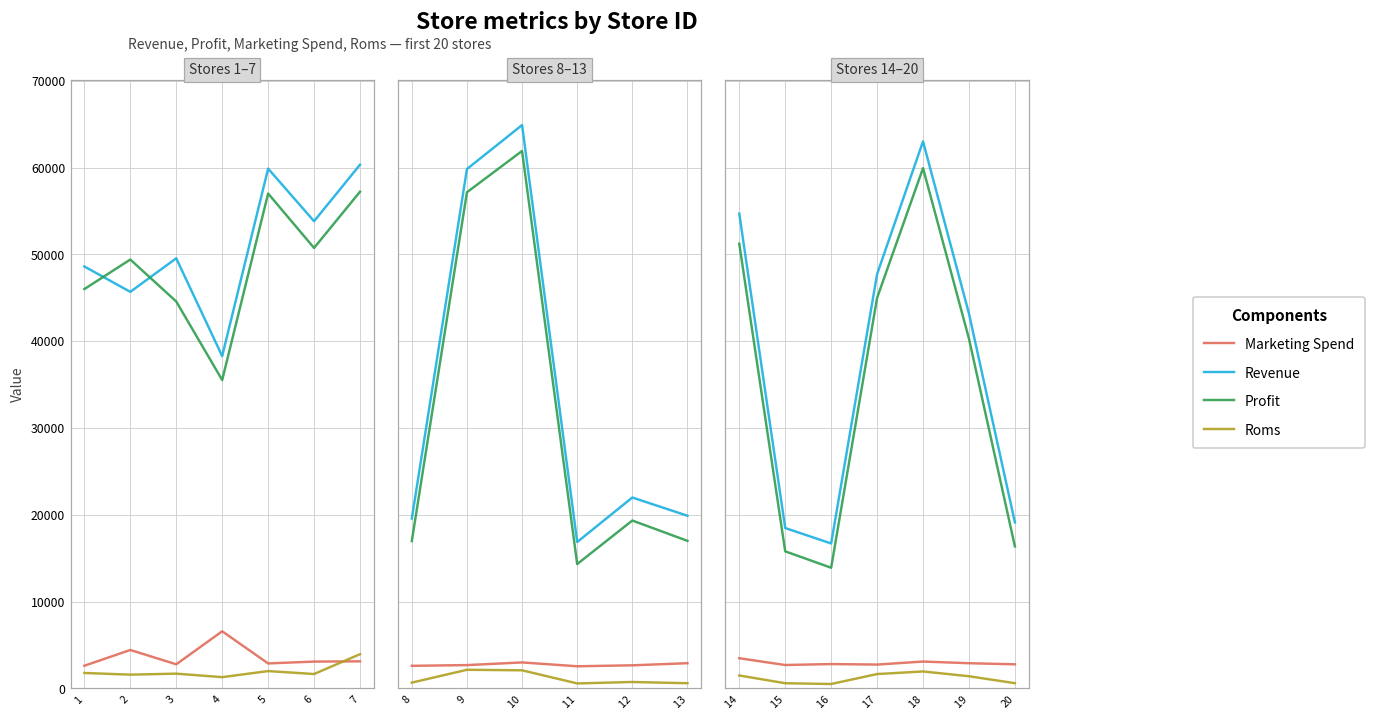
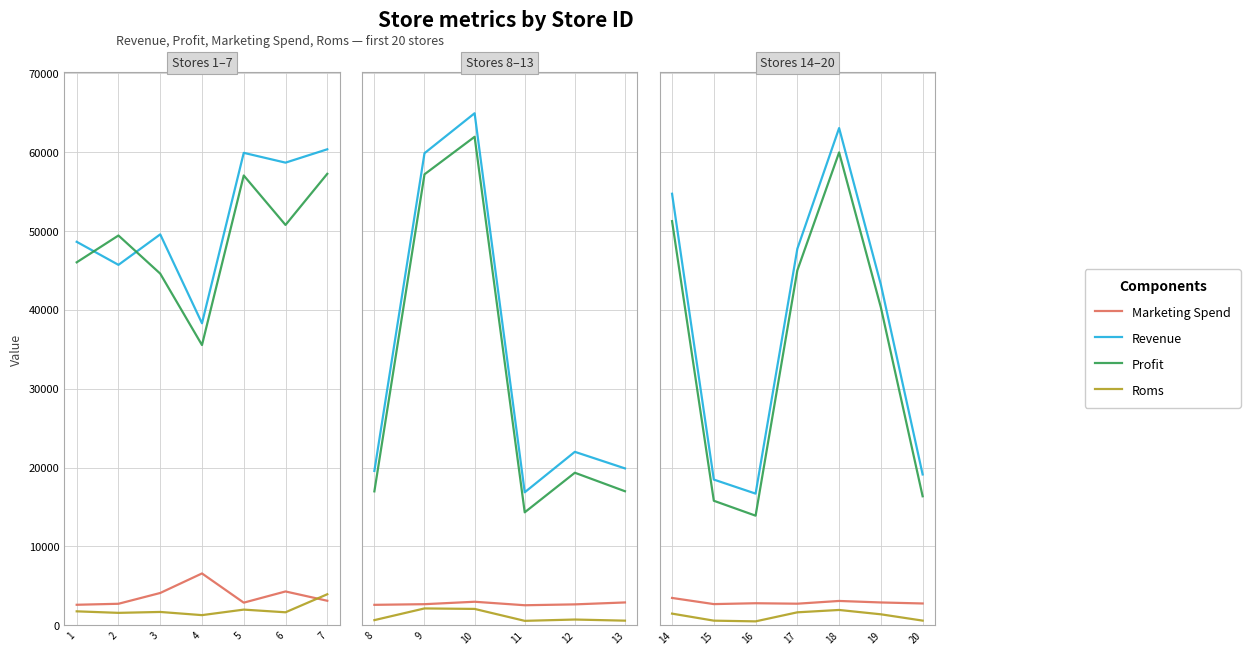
Stores 1–7, Marketing Spend, 2: 4000 -> 3000
Stores 1–7, Marketing Spend, 3: 3000 -> 4000
Stores 1–7, Marketing Spend, 6: 3000 -> 4000
Stores 1–7, Revenue, 6: 54000 -> 59000
